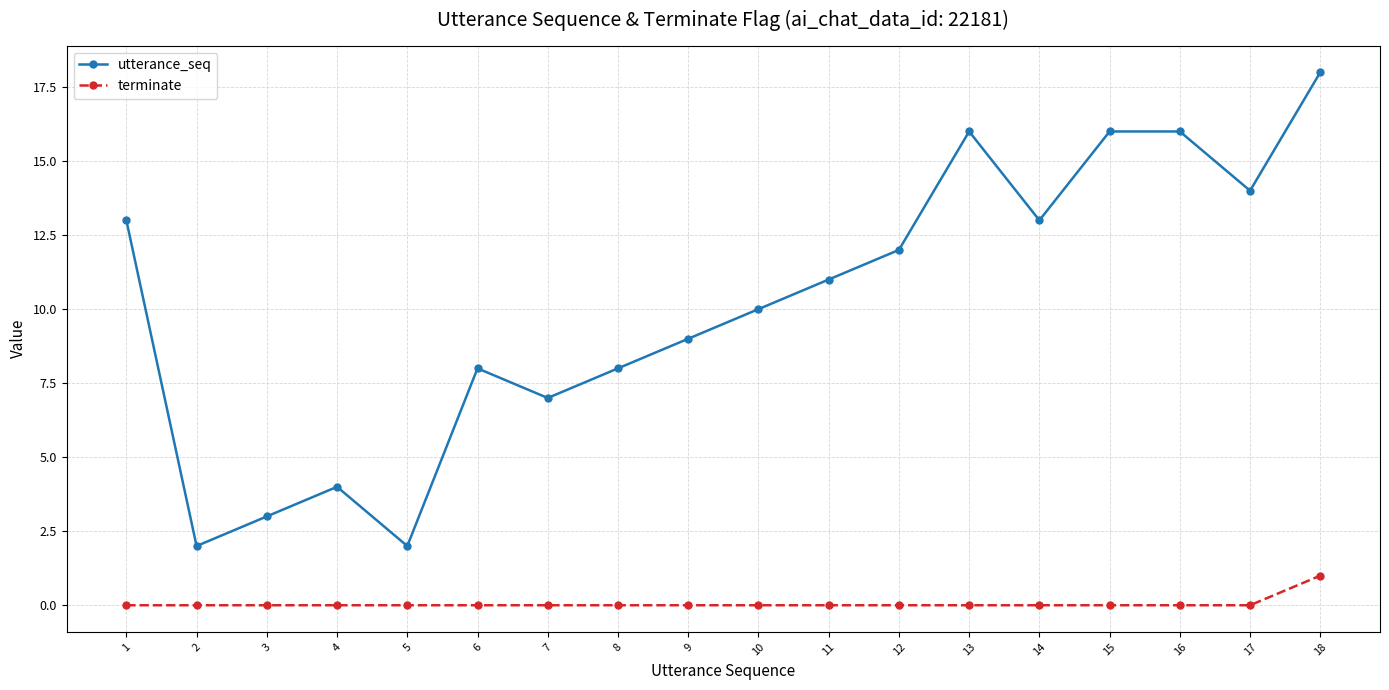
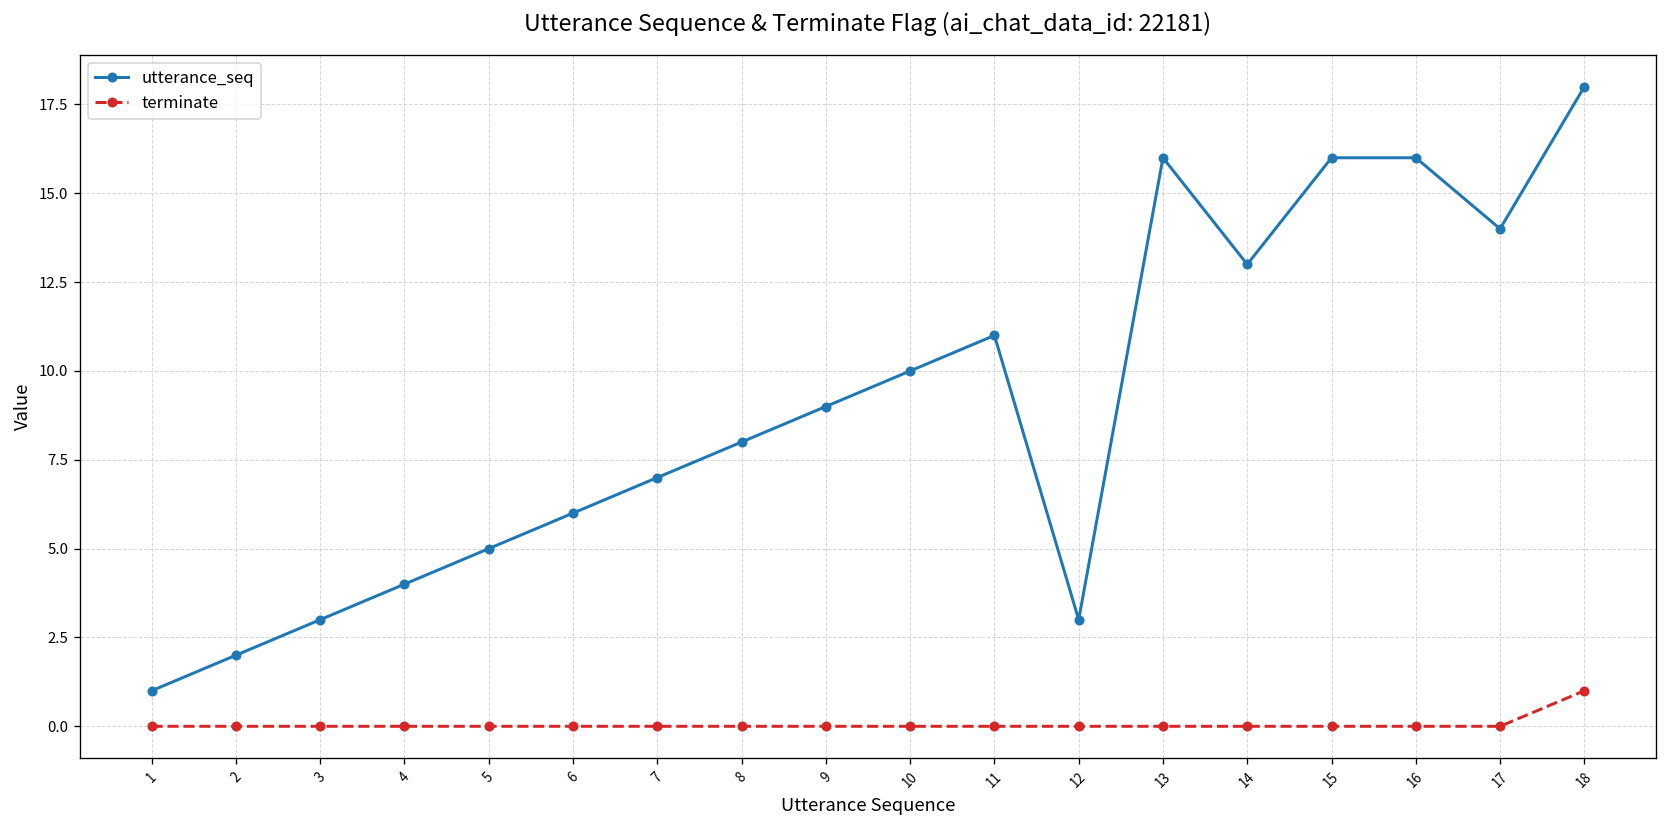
utterance_seq, 1: 13 -> 1
utterance_seq, 5: 2 -> 5
utterance_seq, 6: 8 -> 6
utterance_seq, 12: 12 -> 3
